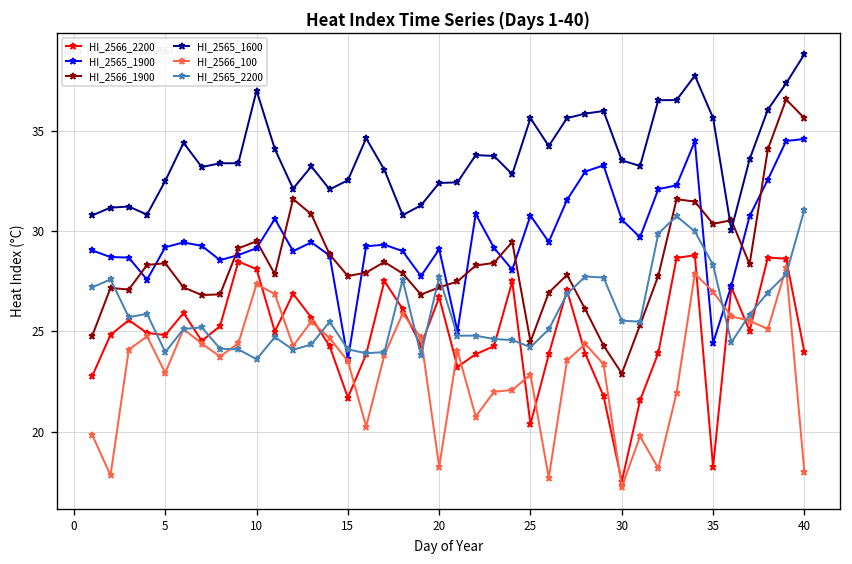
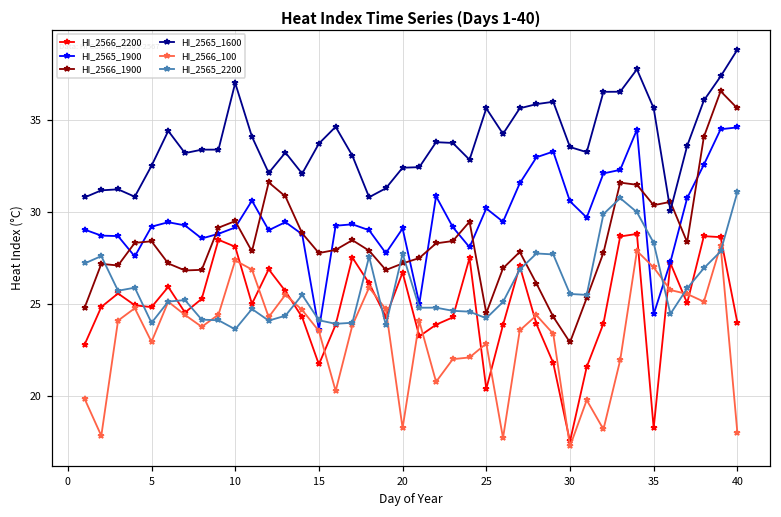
HI_2565_1600, 15: 32.5 -> 33.7
HI_2565_1900, 25: 30.8 -> 30.2
